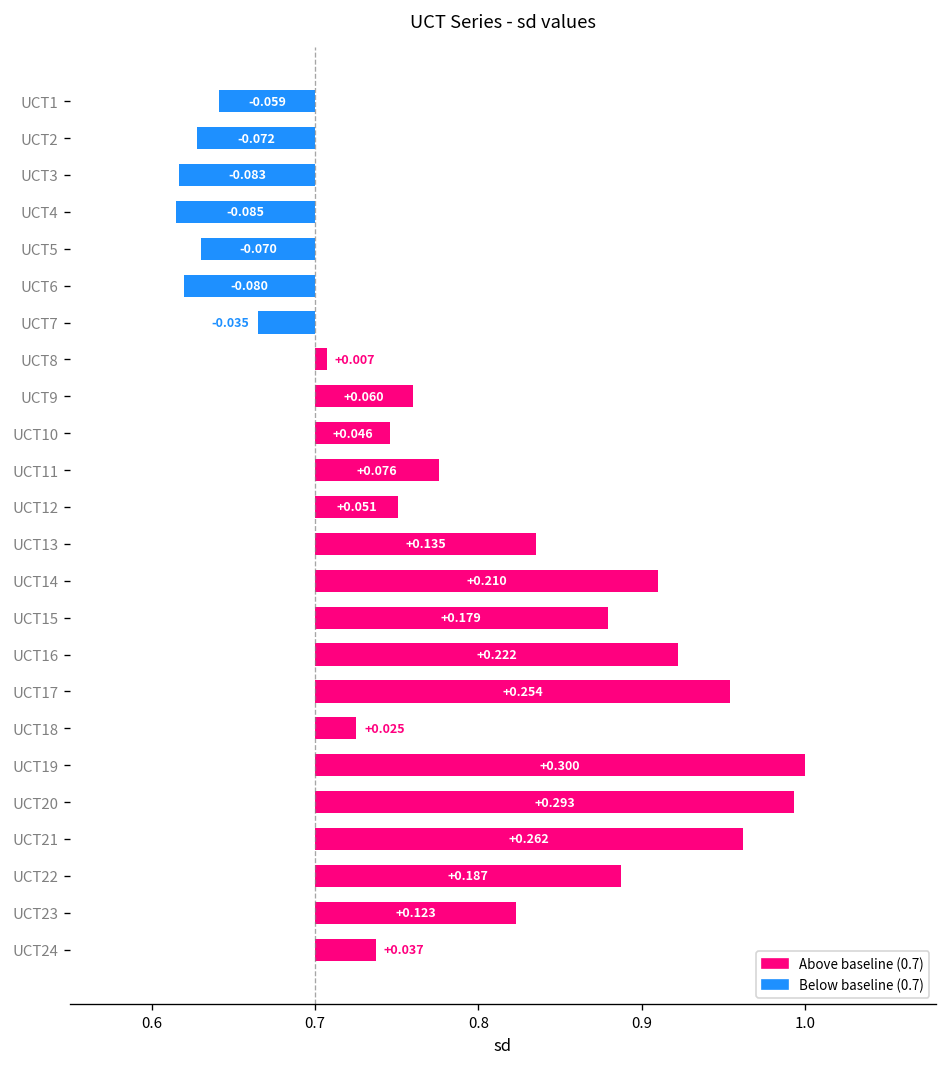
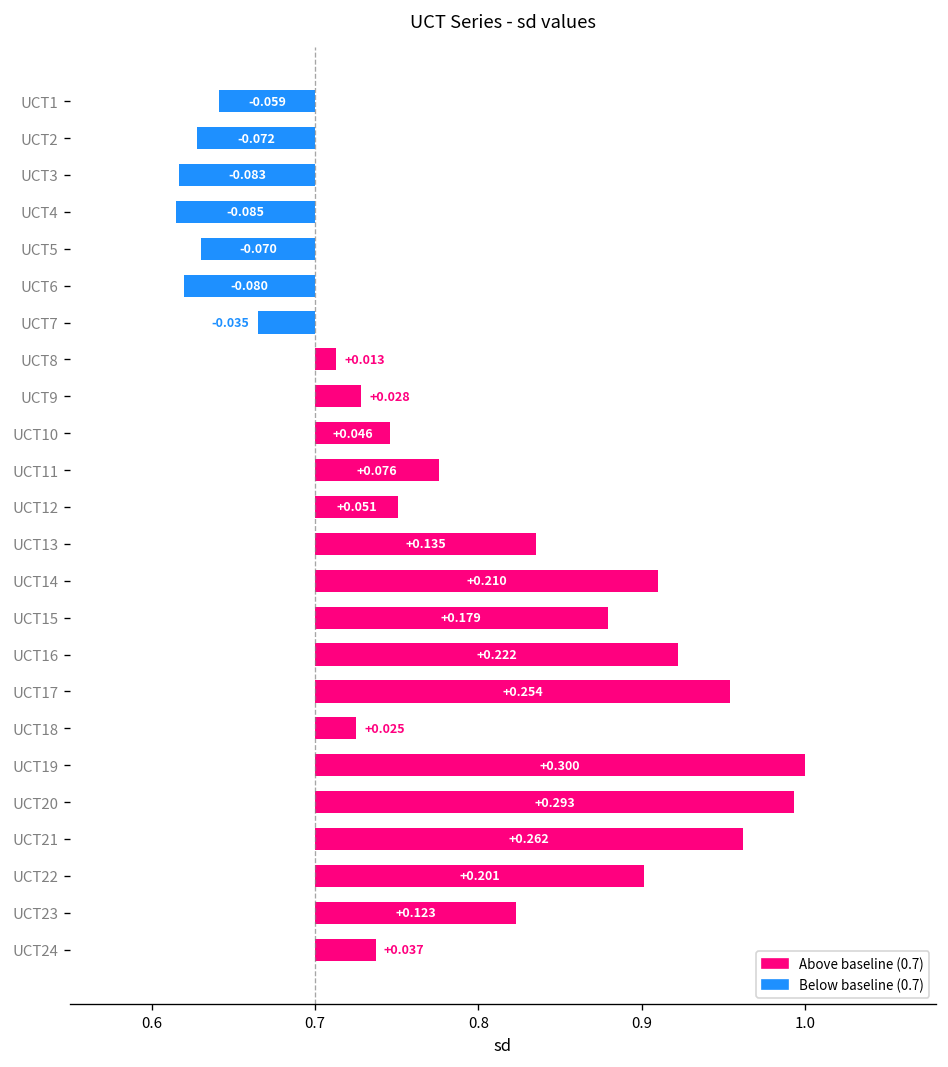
UCT8: +0.007 -> +0.013
UCT9: +0.060 -> +0.028
UCT22: +0.187 -> +0.201
